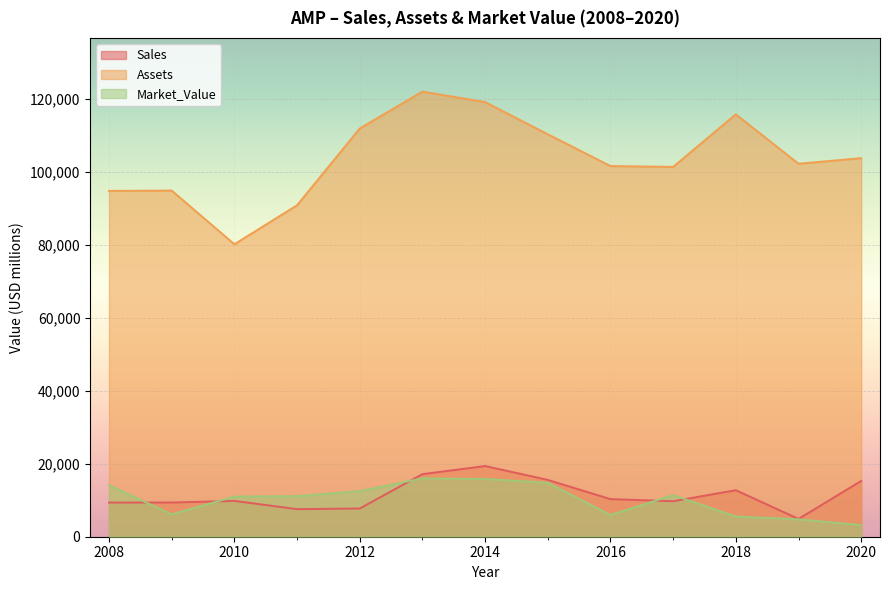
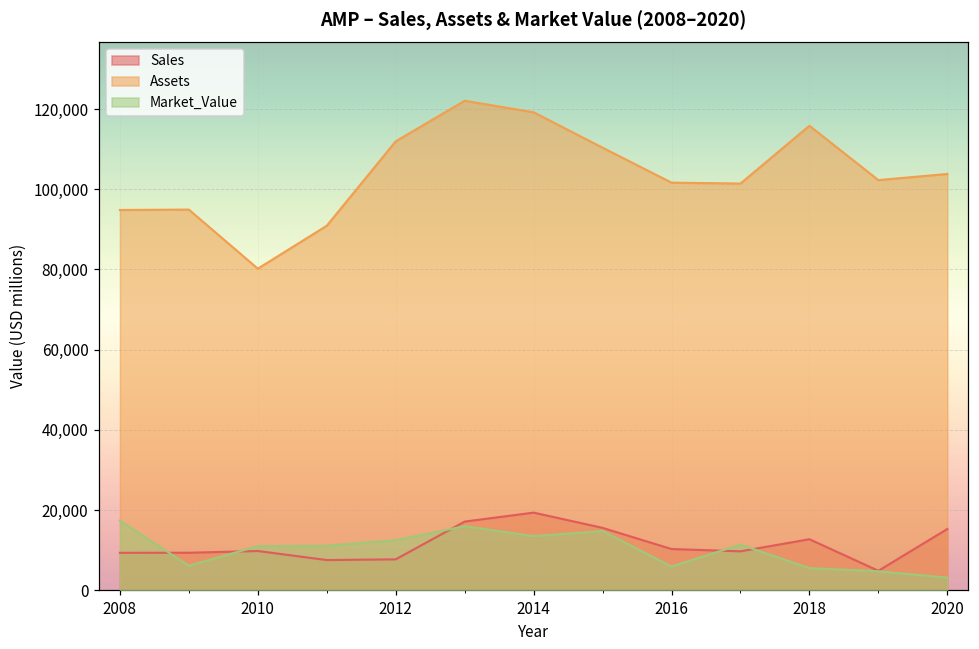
Market_Value, 2008: 14,000 -> 17,000
Market_Value, 2014: 16,000 -> 14,000
